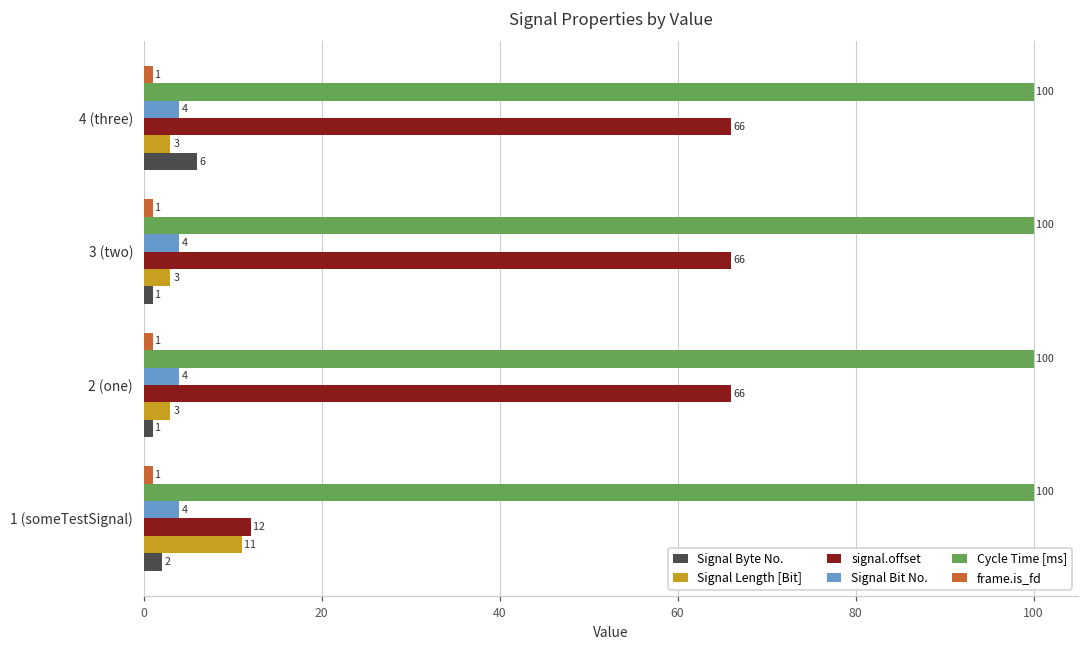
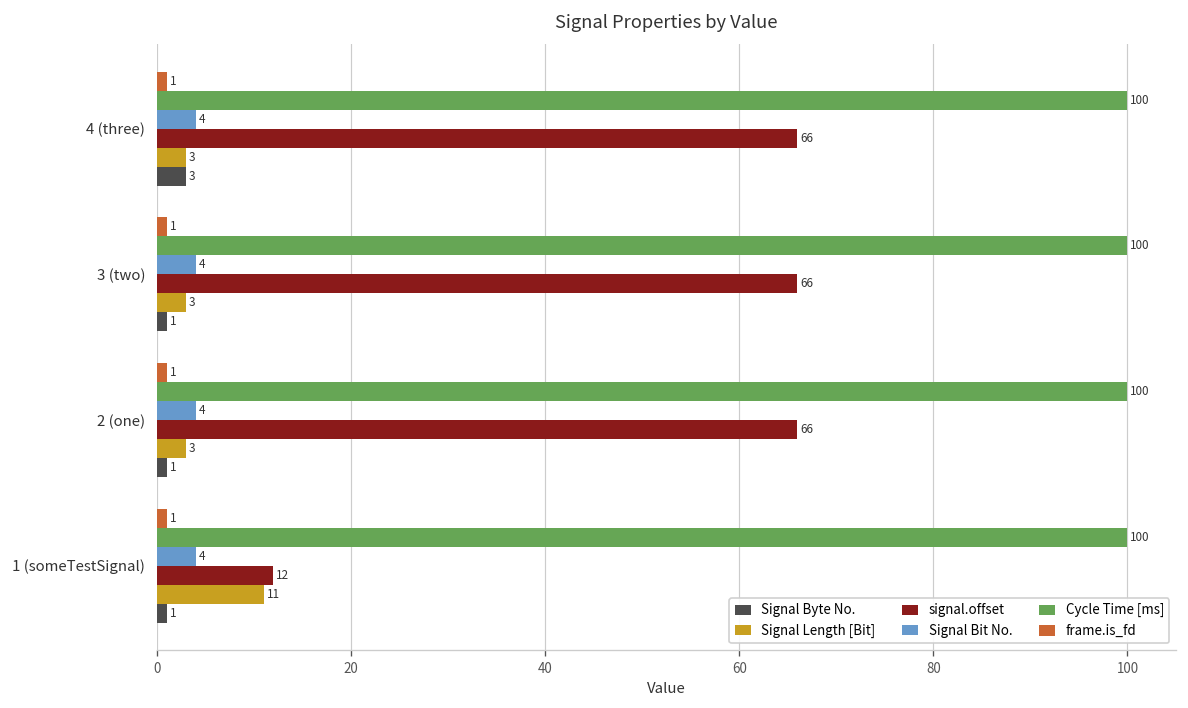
Signal Byte No., 4 (three): 6 -> 3
Signal Byte No., 1 (someTestSignal): 2 -> 1
